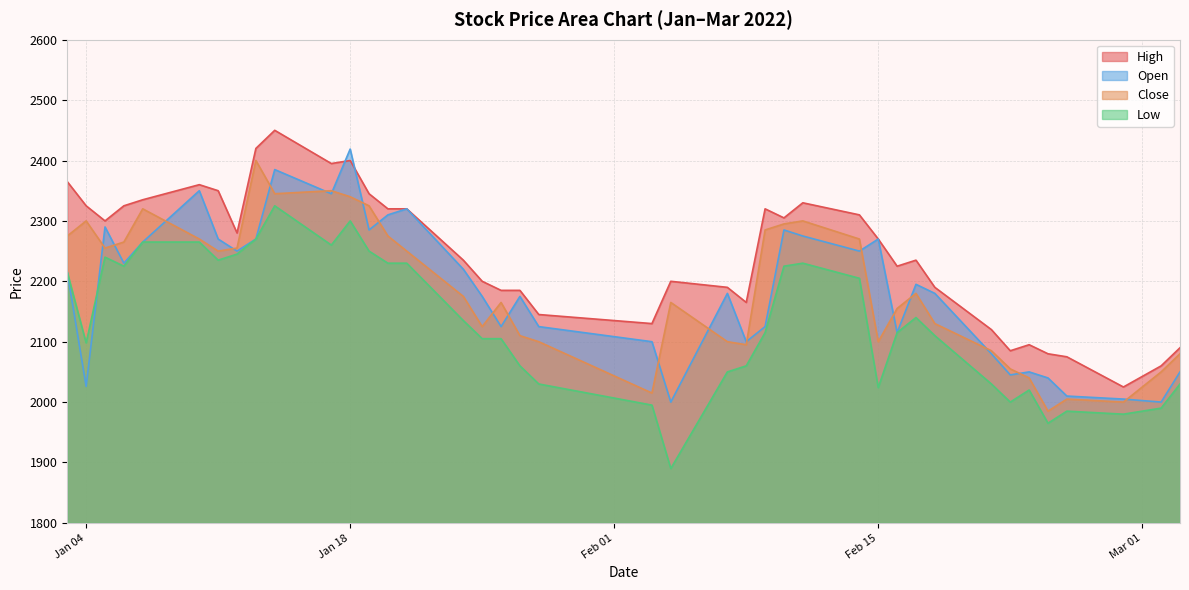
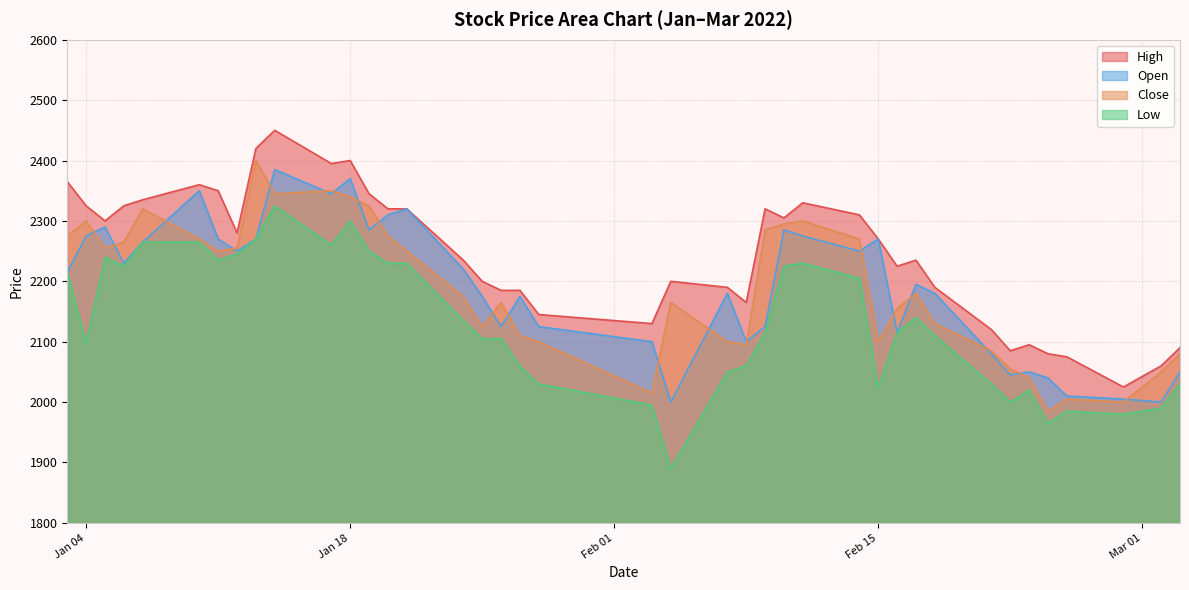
Open, Jan 04: 2030 -> 2280
Open, Jan 18: 2420 -> 2370
